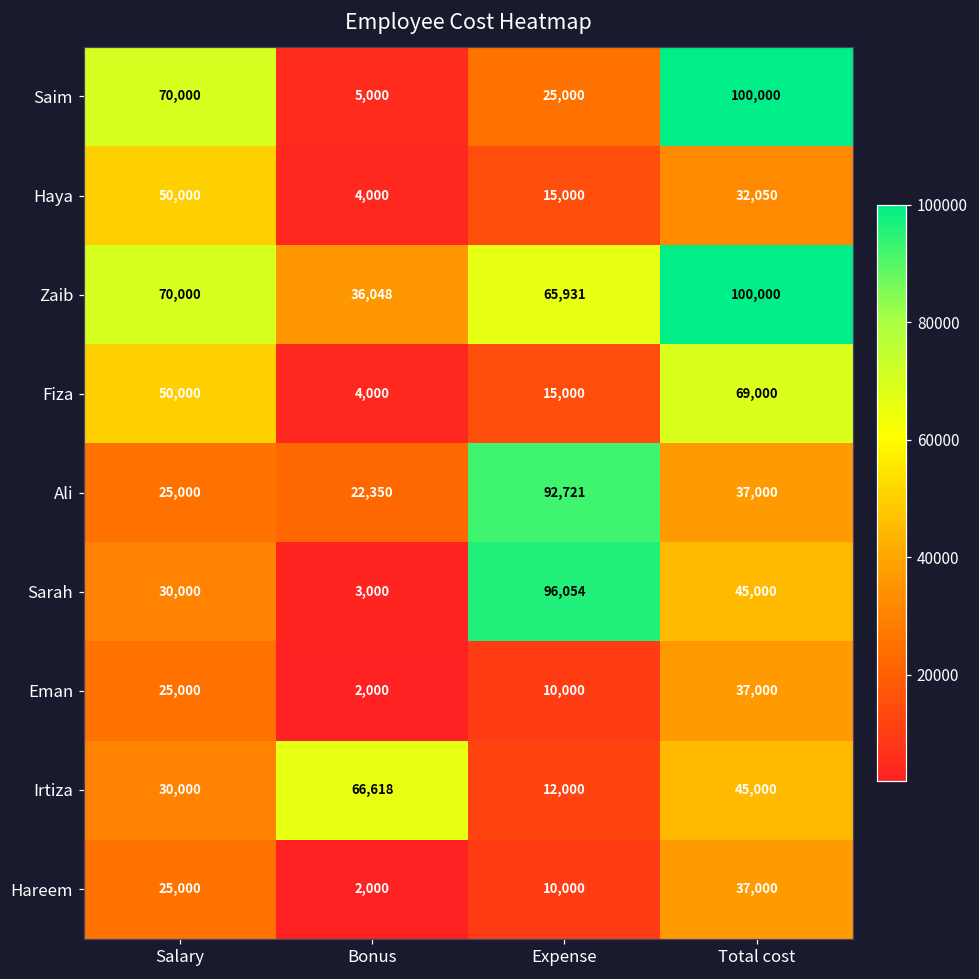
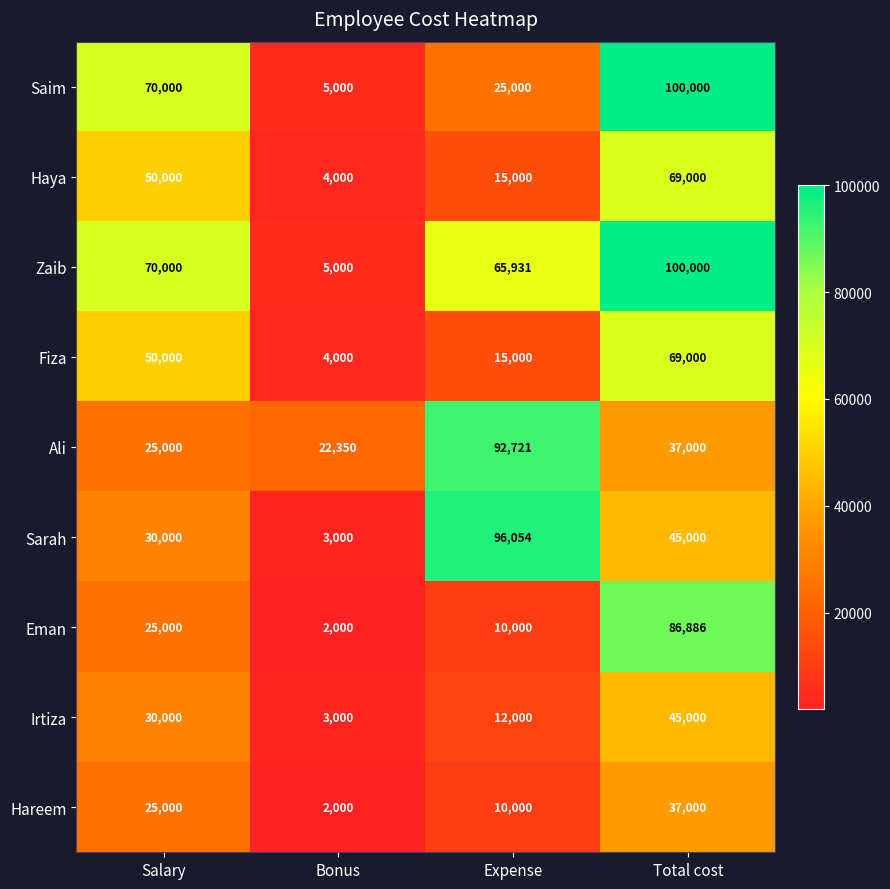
Haya, Total cost: 32,050 -> 69,000
Zaib, Bonus: 36,048 -> 5,000
Eman, Total cost: 37,000 -> 86,886
Irtiza, Bonus: 66,618 -> 3,000
